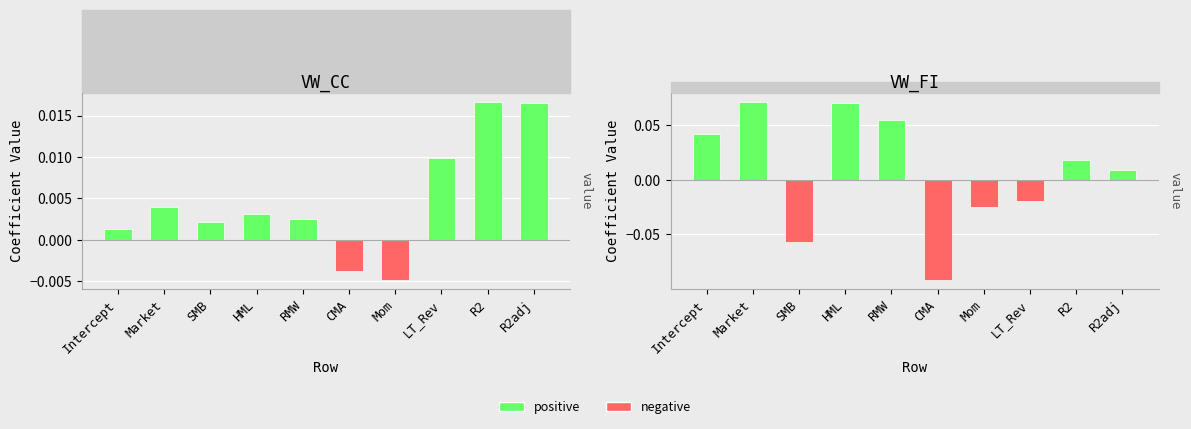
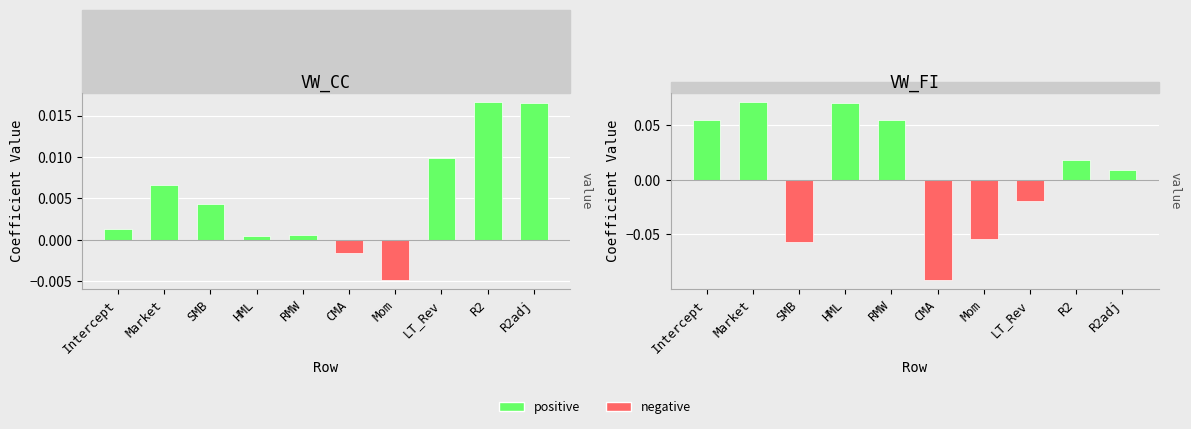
VW_CC, Market: 0.004 -> 0.007
VW_CC, SMB: 0.002 -> 0.004
VW_CC, HML: 0.003 -> 0.000
VW_CC, RMW: 0.002 -> 0.001
VW_CC, CMA: -0.004 -> -0.002
VW_FI, Intercept: 0.042 -> 0.055
VW_FI, Mom: -0.025 -> -0.054
